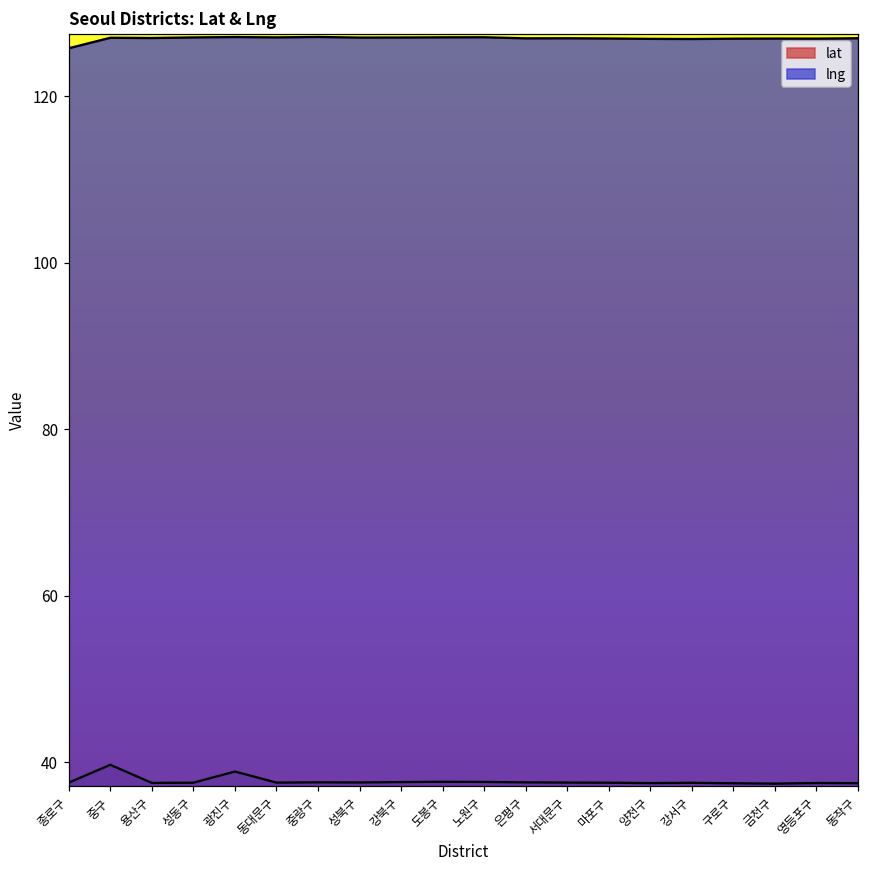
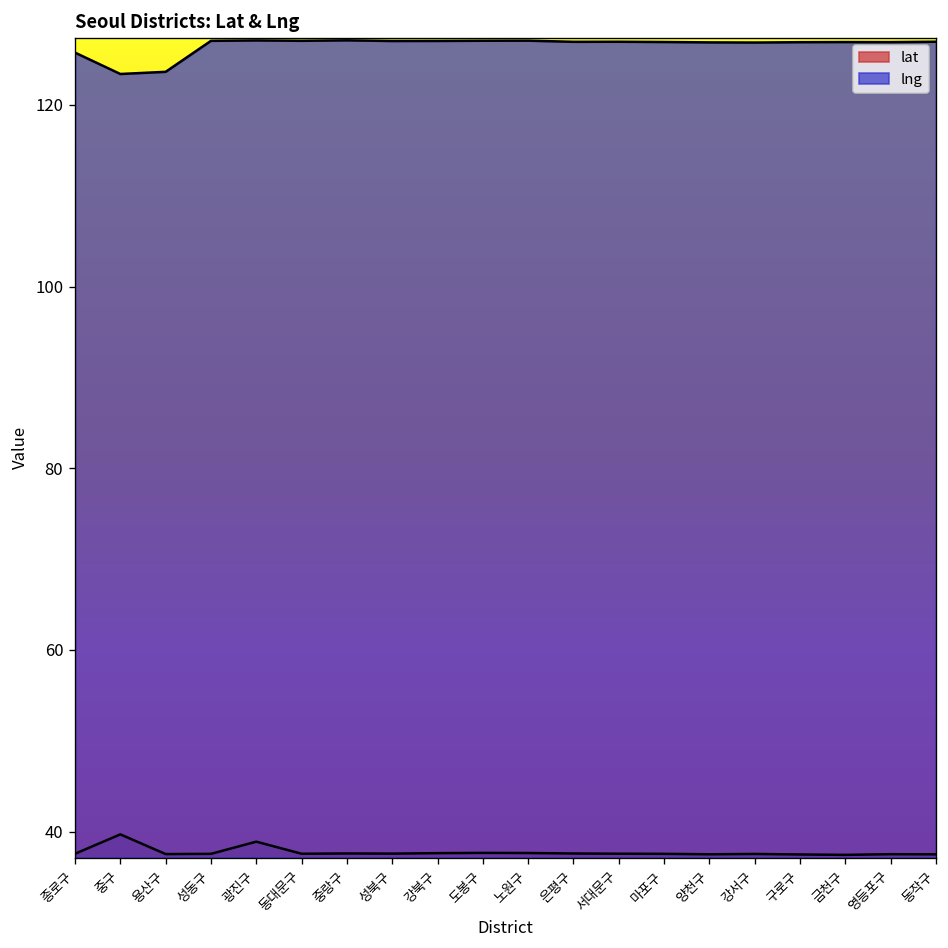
lng, 중구: 127 -> 123
lng, 용산구: 127 -> 124
